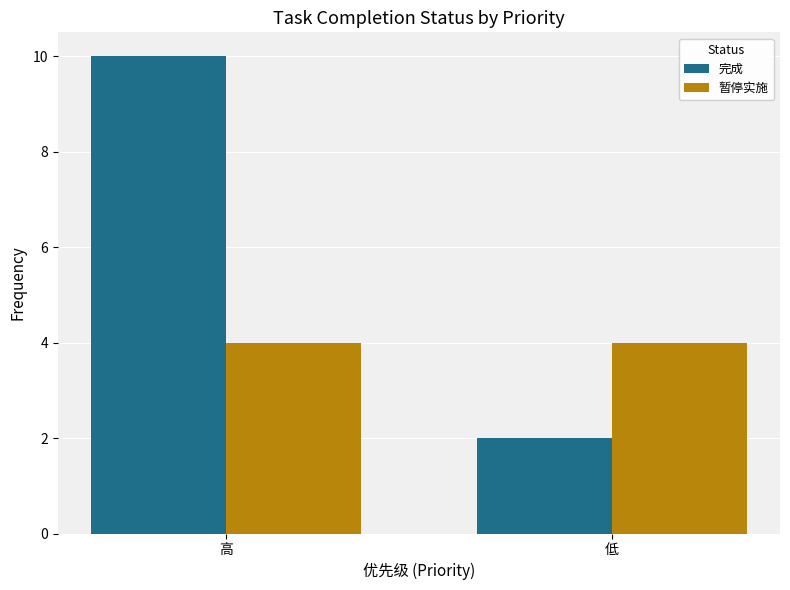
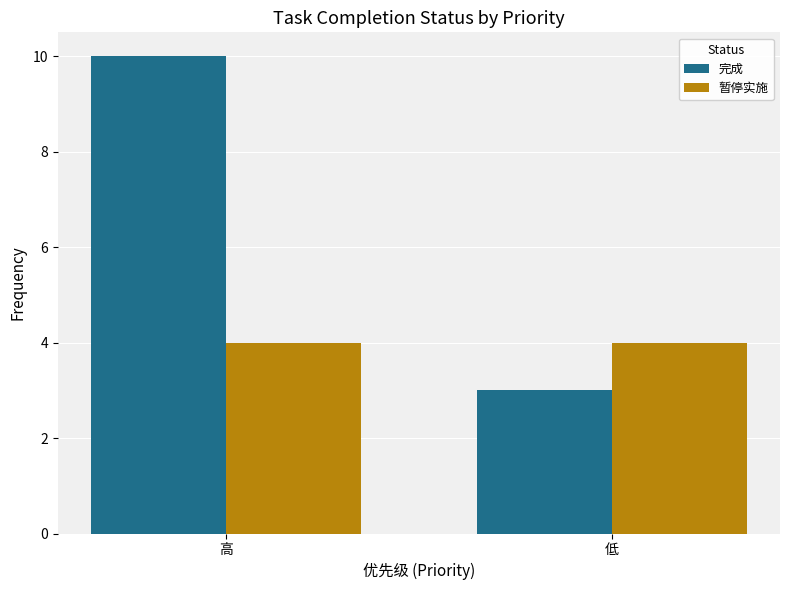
完成, 低: 2 -> 3
